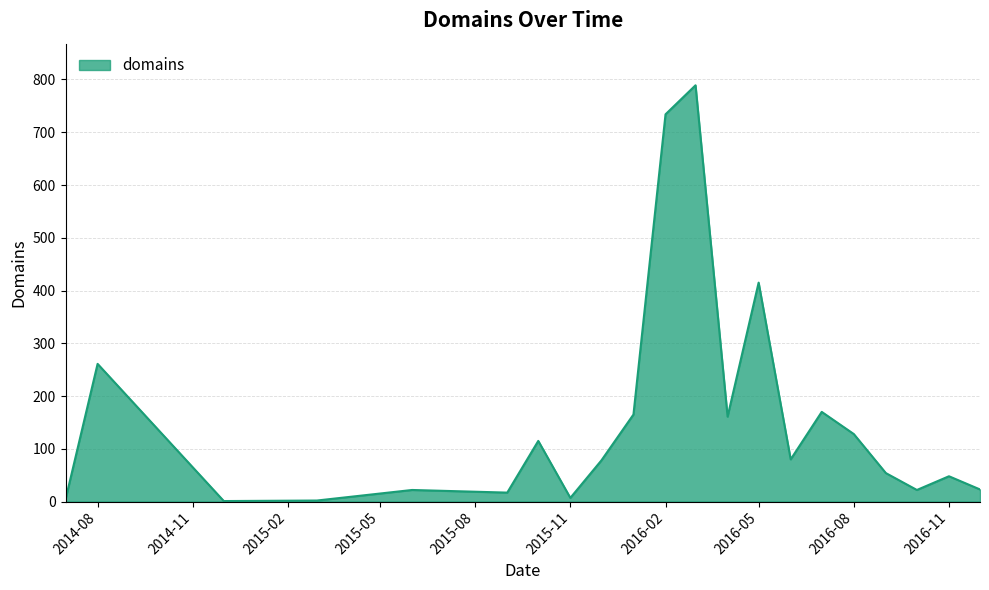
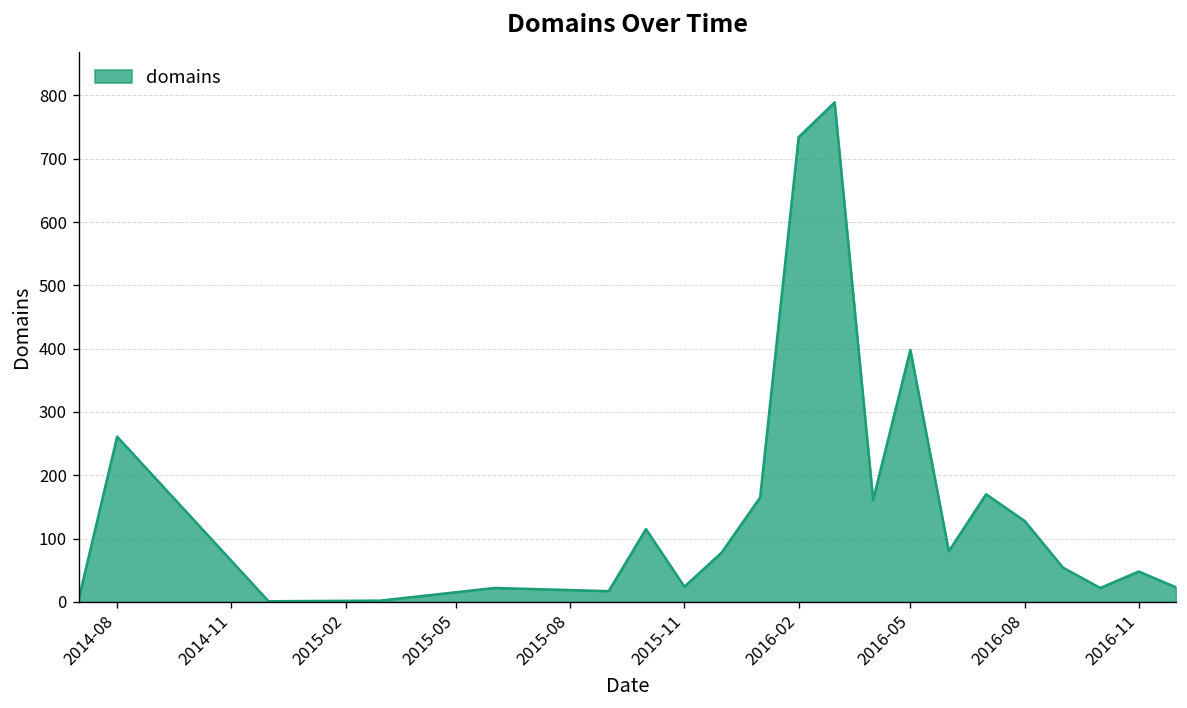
2015-11: 10 -> 20
2016-05: 420 -> 400
